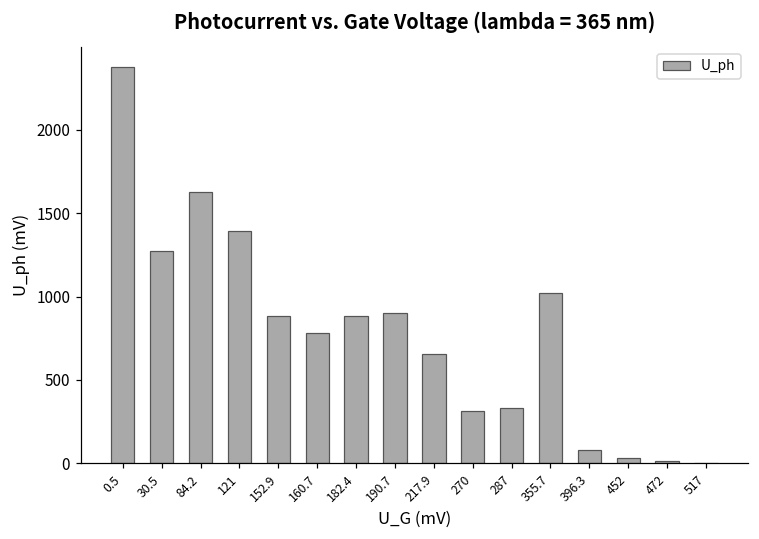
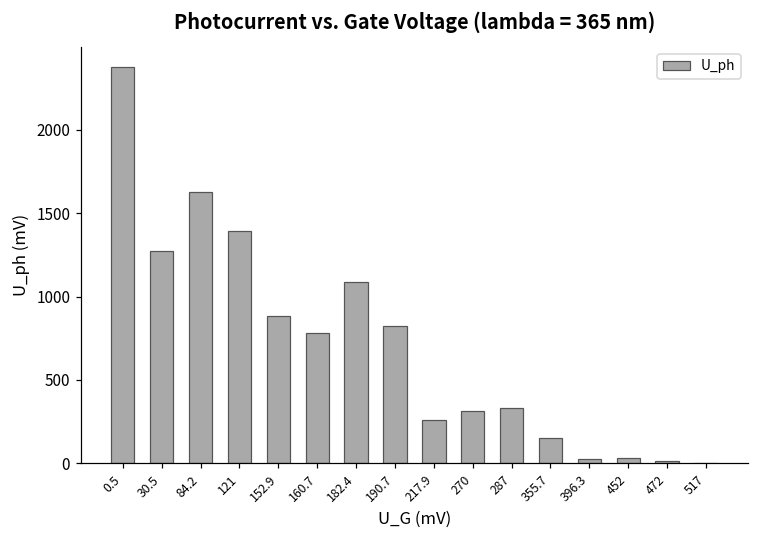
182.4: 880 -> 1090
190.7: 900 -> 820
217.9: 660 -> 260
355.7: 1020 -> 150
396.3: 80 -> 30
